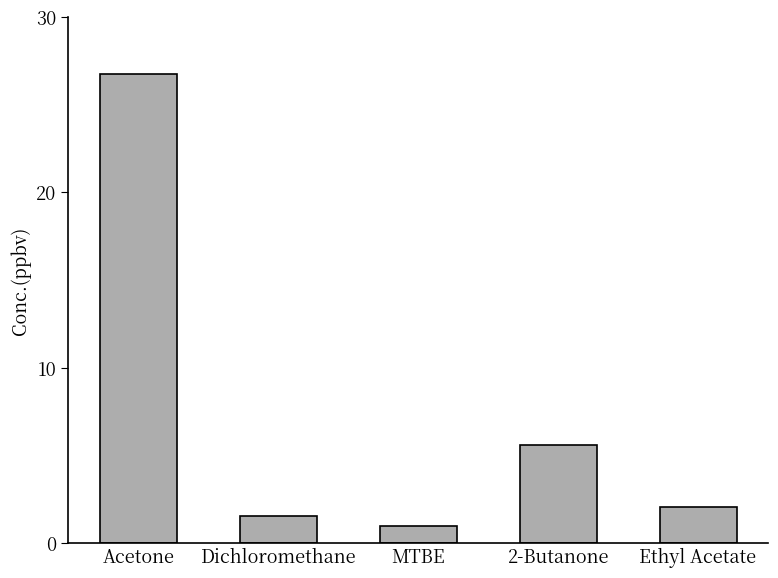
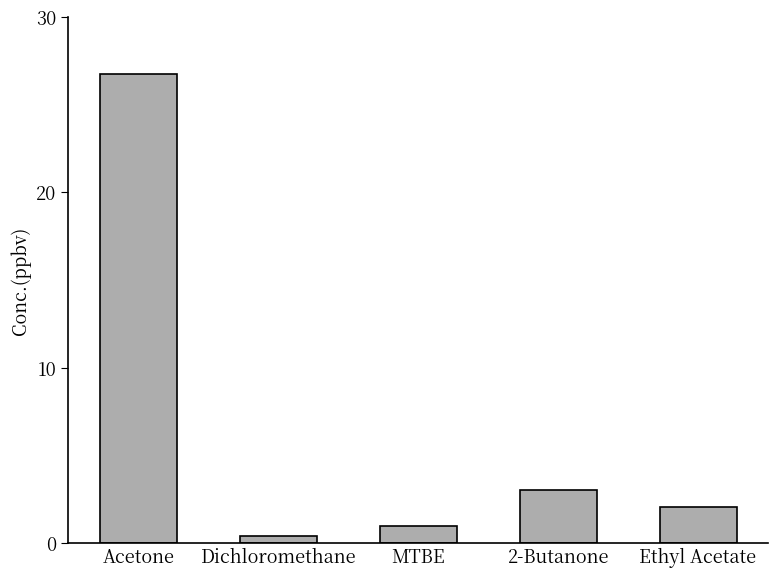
Dichloromethane: 1.5 -> 0.4
2-Butanone: 5.6 -> 3.0
